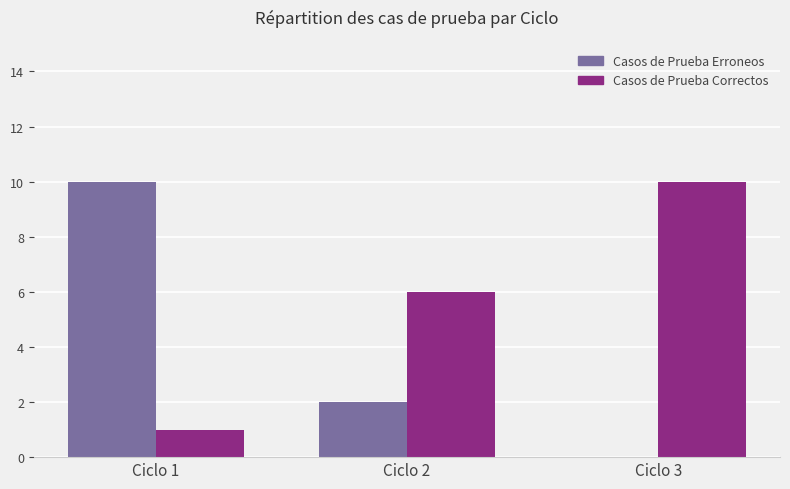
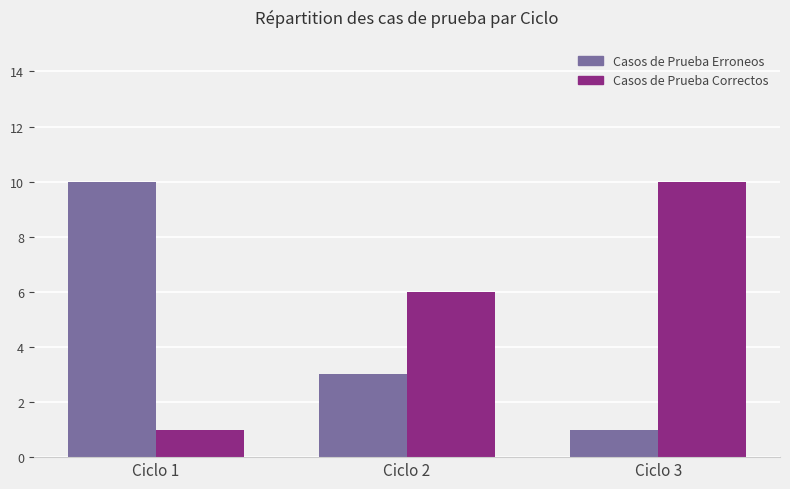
Casos de Prueba Erroneos, Ciclo 2: 2 -> 3
Casos de Prueba Erroneos, Ciclo 3: 0 -> 1
